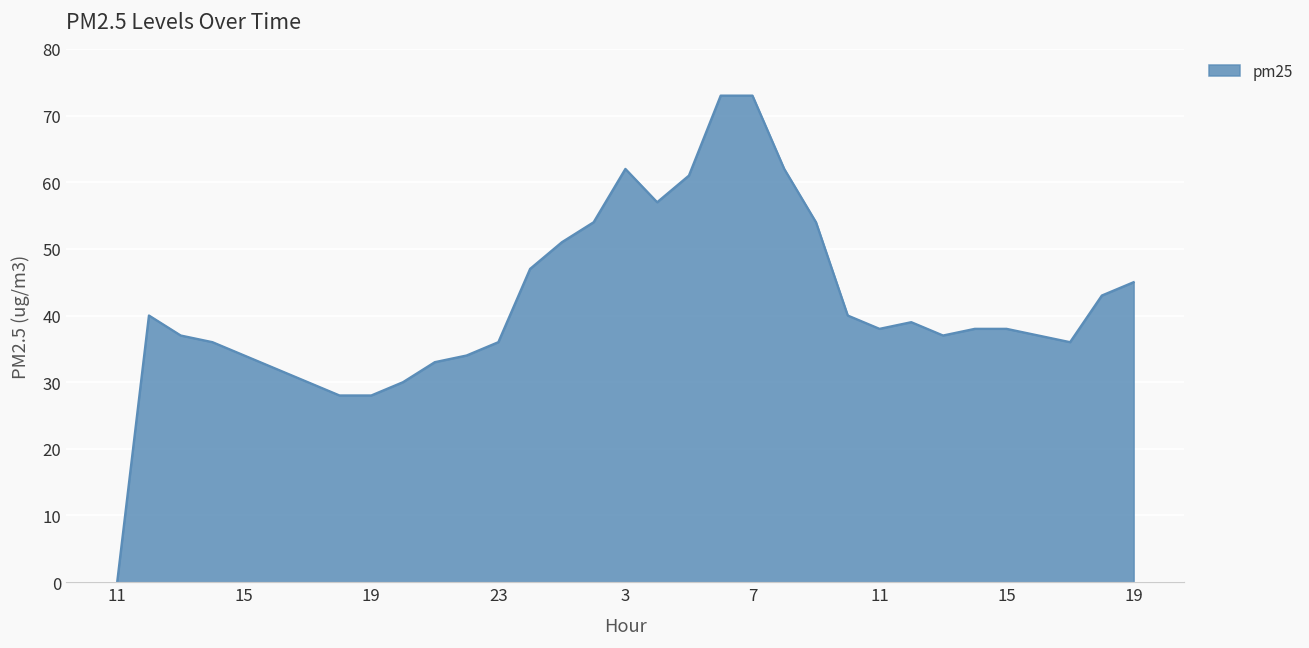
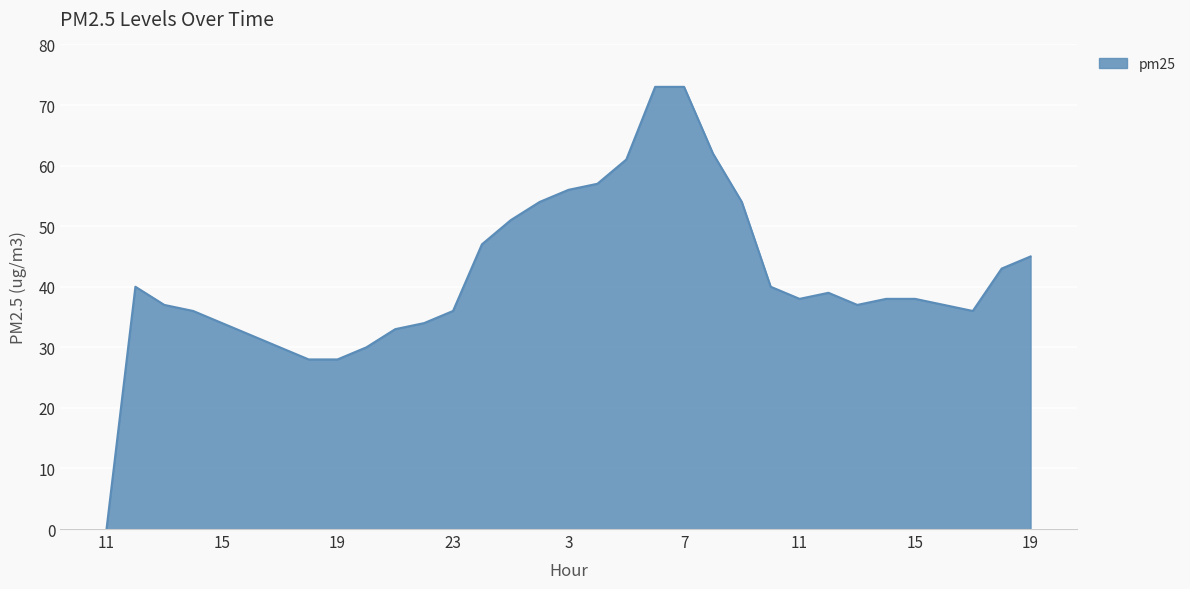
3: 62 -> 56
